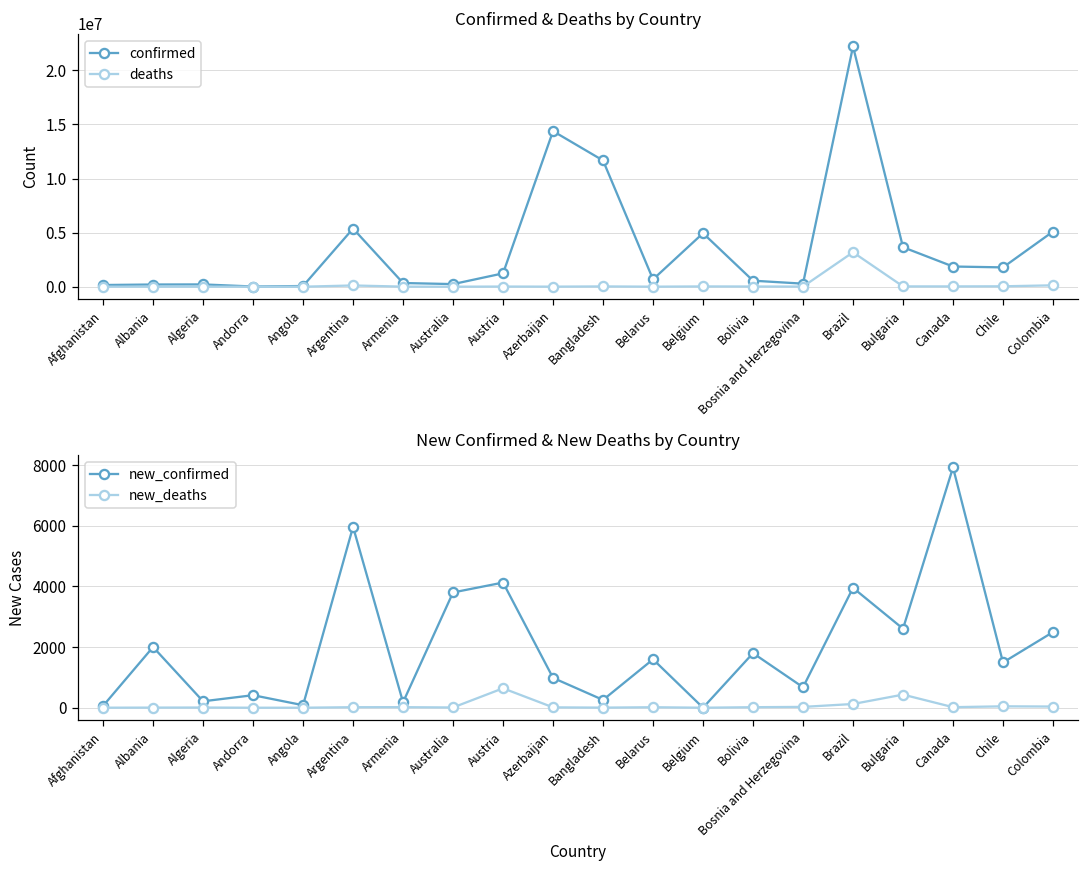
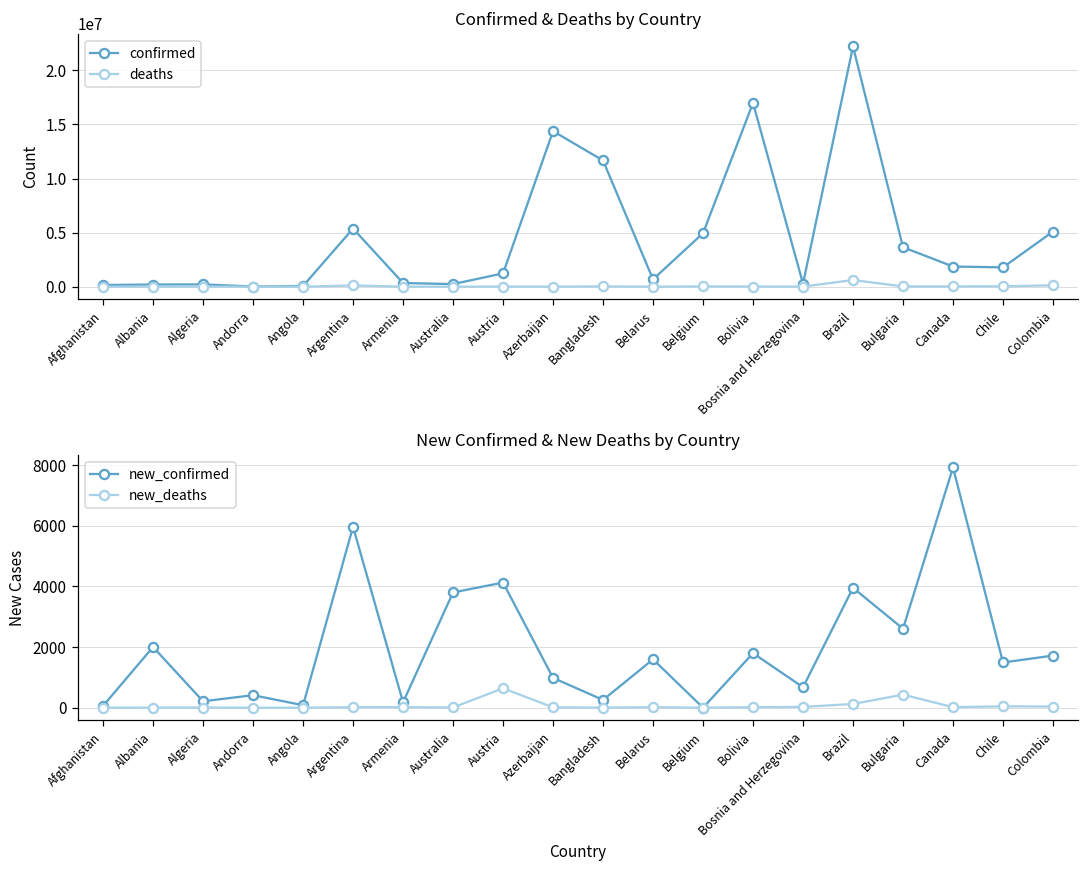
Confirmed & Deaths by Country, confirmed, Bolivia: 1000000 -> 17000000
Confirmed & Deaths by Country, deaths, Brazil: 3000000 -> 1000000
New Confirmed & New Deaths by Country, new_confirmed, Colombia: 2500 -> 1700
